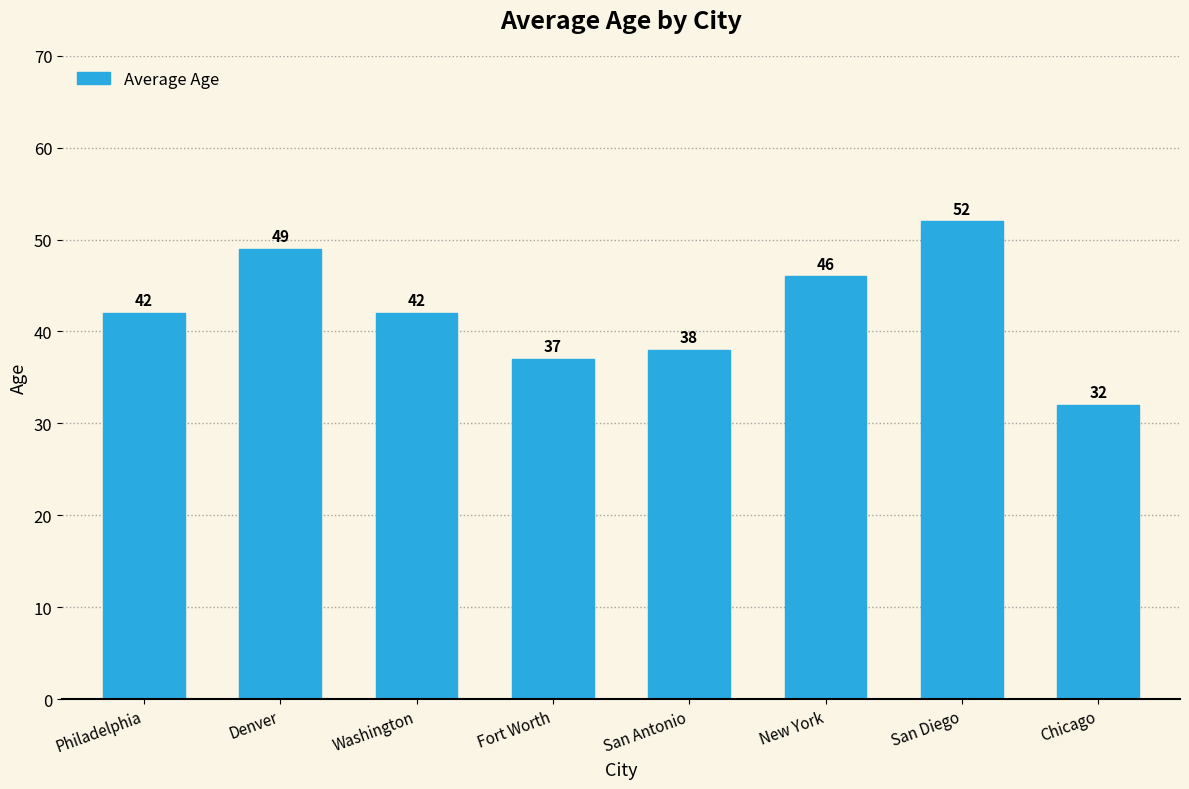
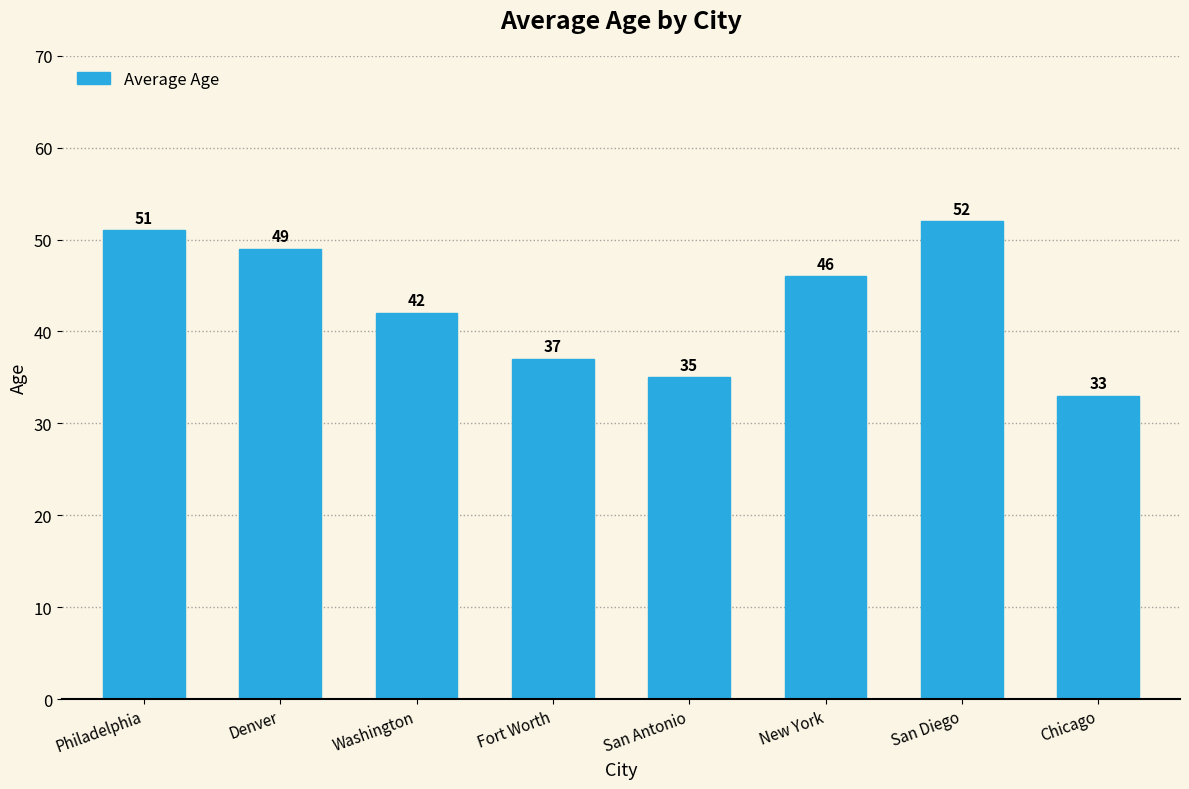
Philadelphia: 42 -> 51
San Antonio: 38 -> 35
Chicago: 32 -> 33
